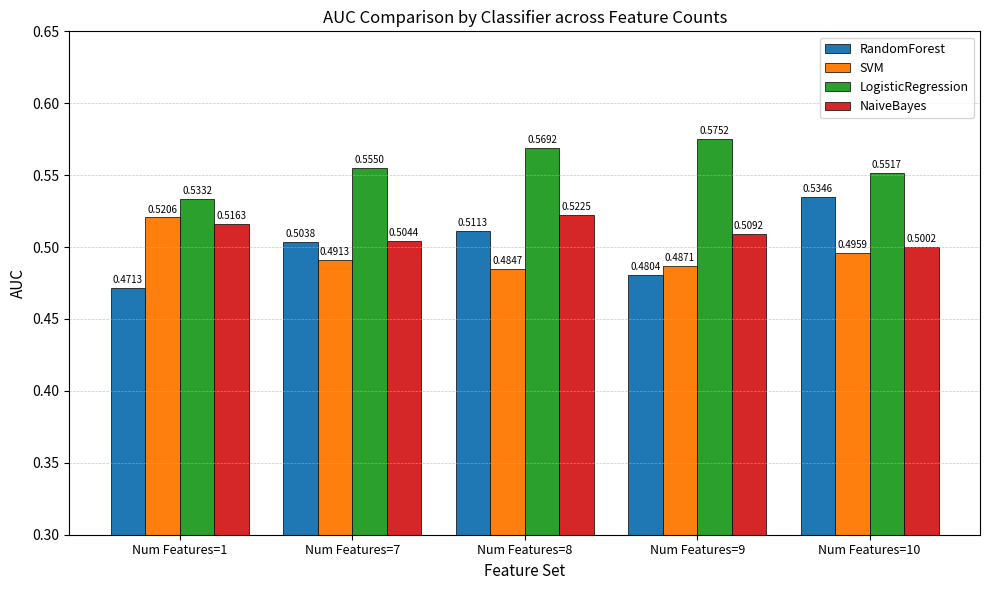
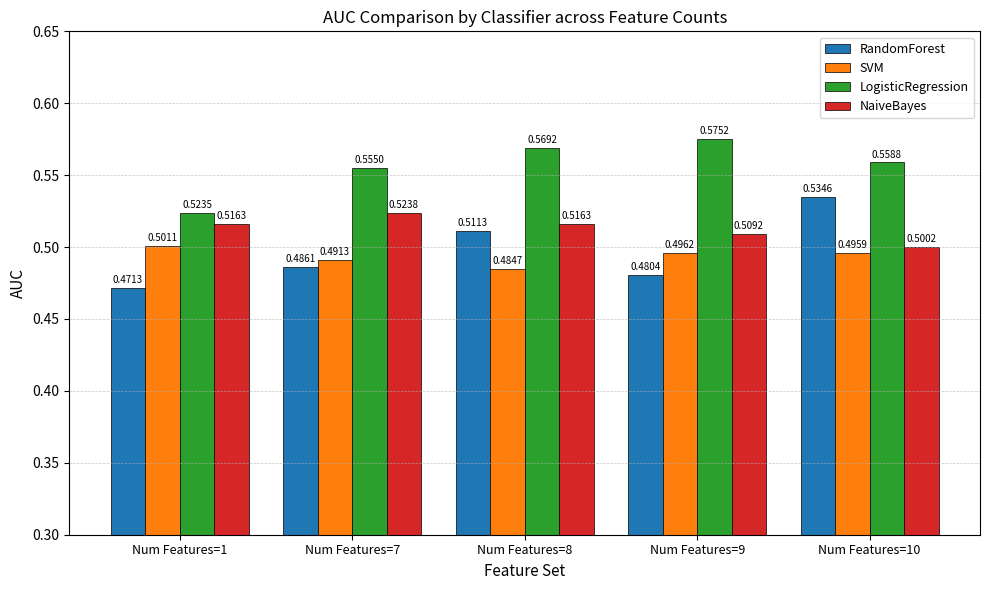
SVM, Num Features=1: 0.5206 -> 0.5011
LogisticRegression, Num Features=1: 0.5332 -> 0.5235
RandomForest, Num Features=7: 0.5038 -> 0.4861
NaiveBayes, Num Features=7: 0.5044 -> 0.5238
NaiveBayes, Num Features=8: 0.5225 -> 0.5163
SVM, Num Features=9: 0.4871 -> 0.4962
LogisticRegression, Num Features=10: 0.5517 -> 0.5588
